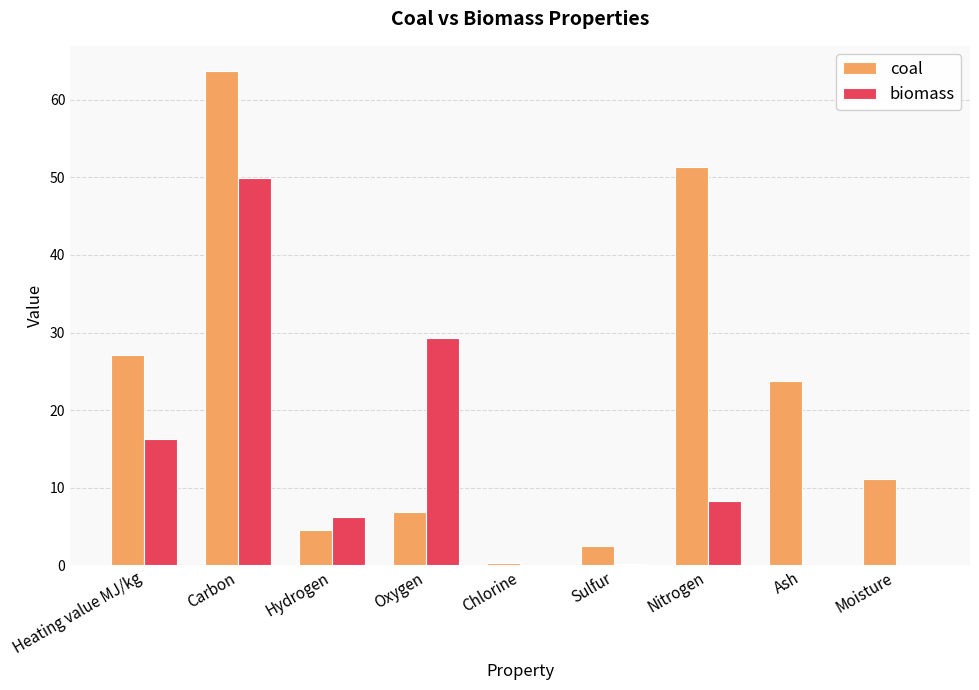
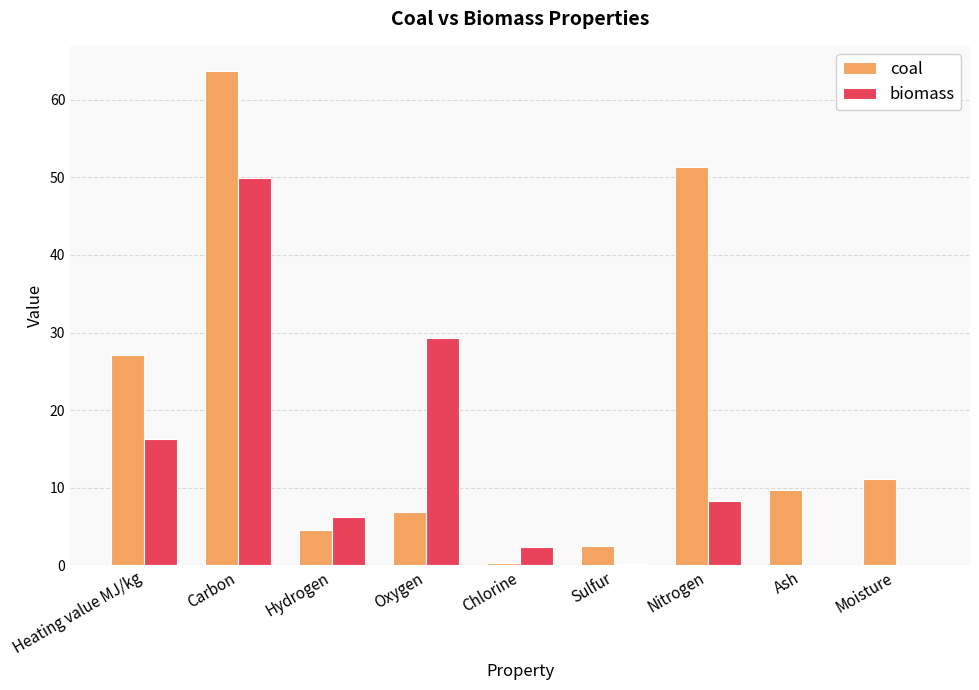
biomass, Chlorine: 0 -> 2
coal, Ash: 24 -> 10
